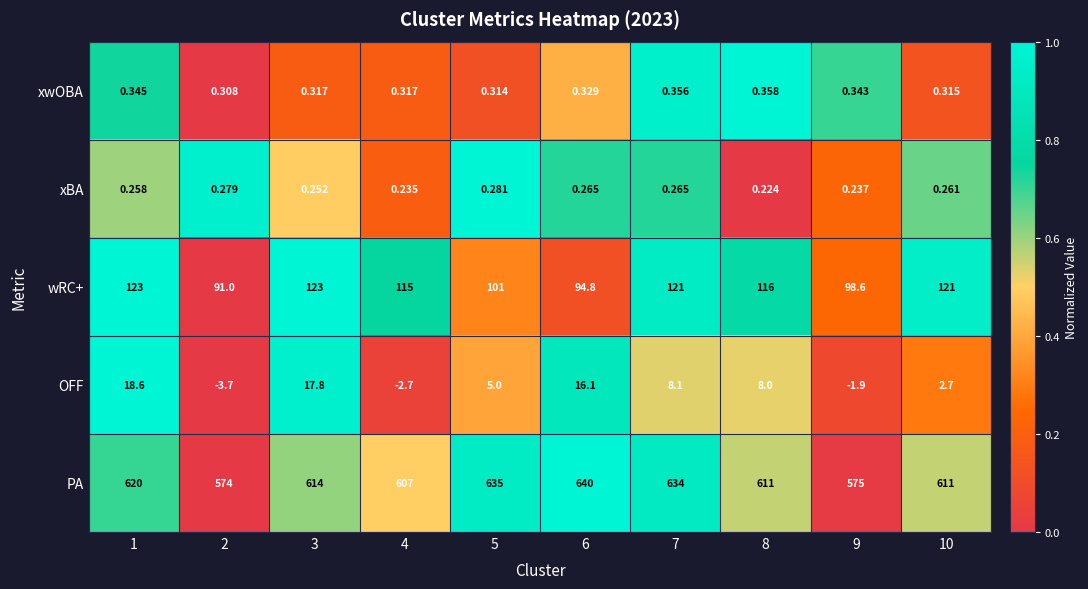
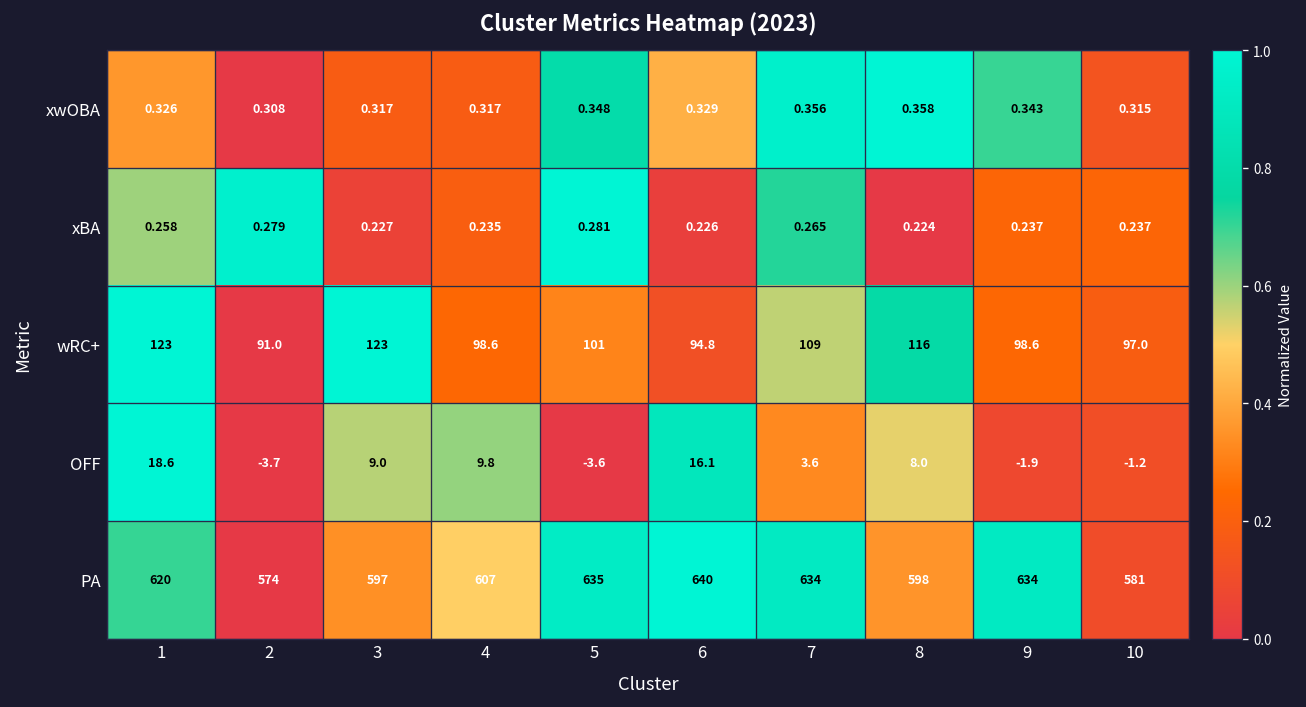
xwOBA, 1: 0.345 -> 0.326
xwOBA, 5: 0.314 -> 0.348
xBA, 3: 0.252 -> 0.227
xBA, 6: 0.265 -> 0.226
xBA, 10: 0.261 -> 0.237
wRC+, 4: 115 -> 98.6
wRC+, 7: 121 -> 109
wRC+, 10: 121 -> 97.0
OFF, 3: 17.8 -> 9.0
OFF, 4: -2.7 -> 9.8
OFF, 5: 5.0 -> -3.6
OFF, 7: 8.1 -> 3.6
OFF, 10: 2.7 -> -1.2
PA, 3: 614 -> 597
PA, 8: 611 -> 598
PA, 9: 575 -> 634
PA, 10: 611 -> 581
